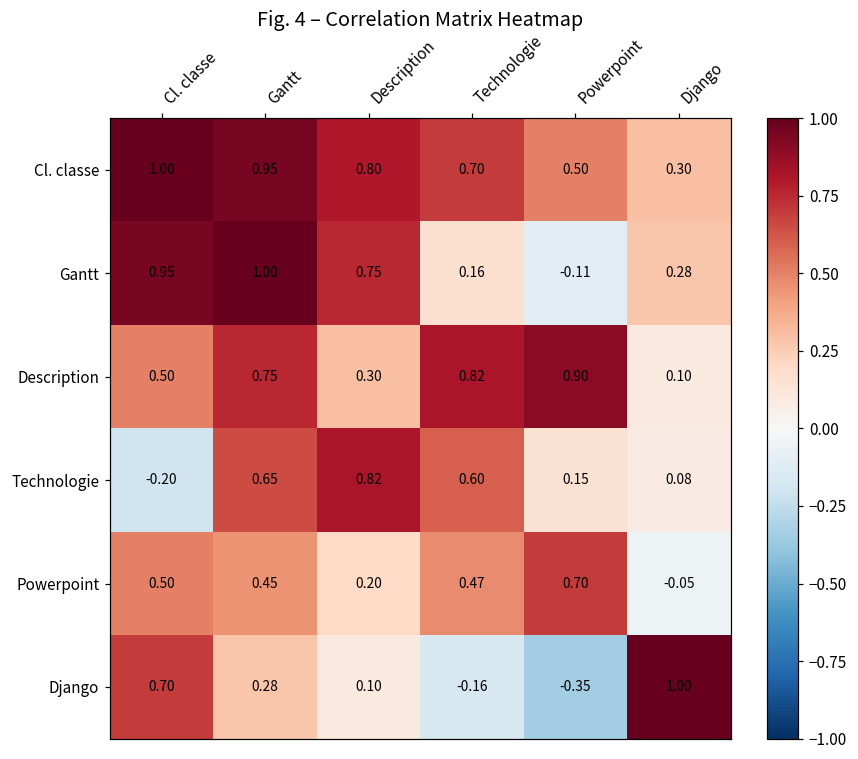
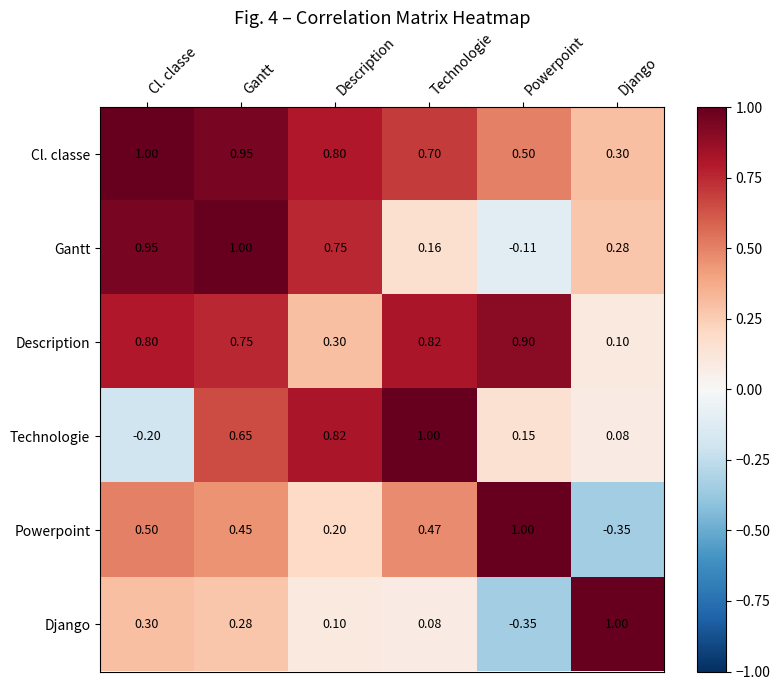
Description, Cl. classe: 0.50 -> 0.80
Technologie, Technologie: 0.60 -> 1.00
Powerpoint, Powerpoint: 0.70 -> 1.00
Powerpoint, Django: -0.05 -> -0.35
Django, Cl. classe: 0.70 -> 0.30
Django, Technologie: -0.16 -> 0.08
